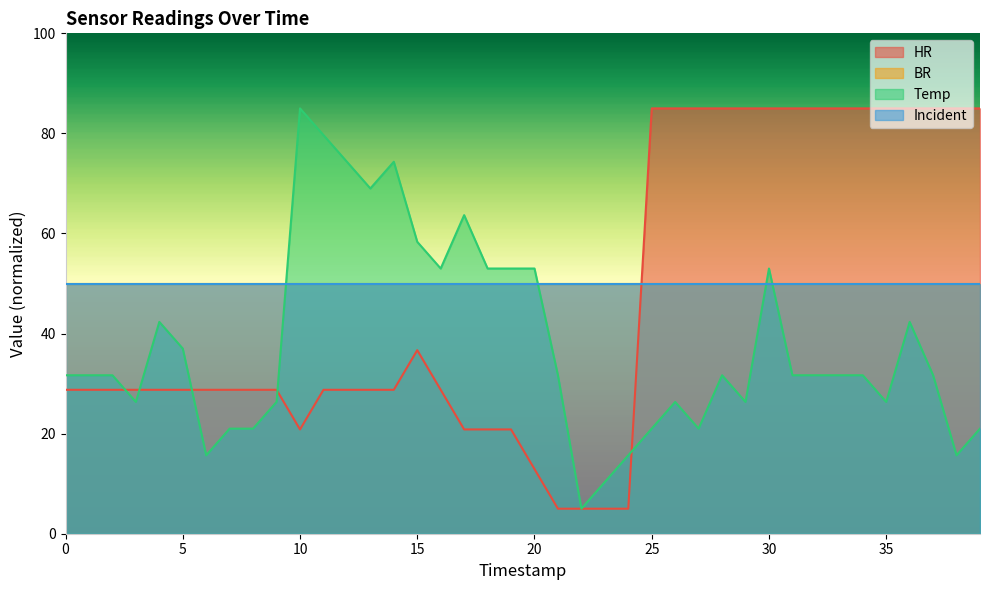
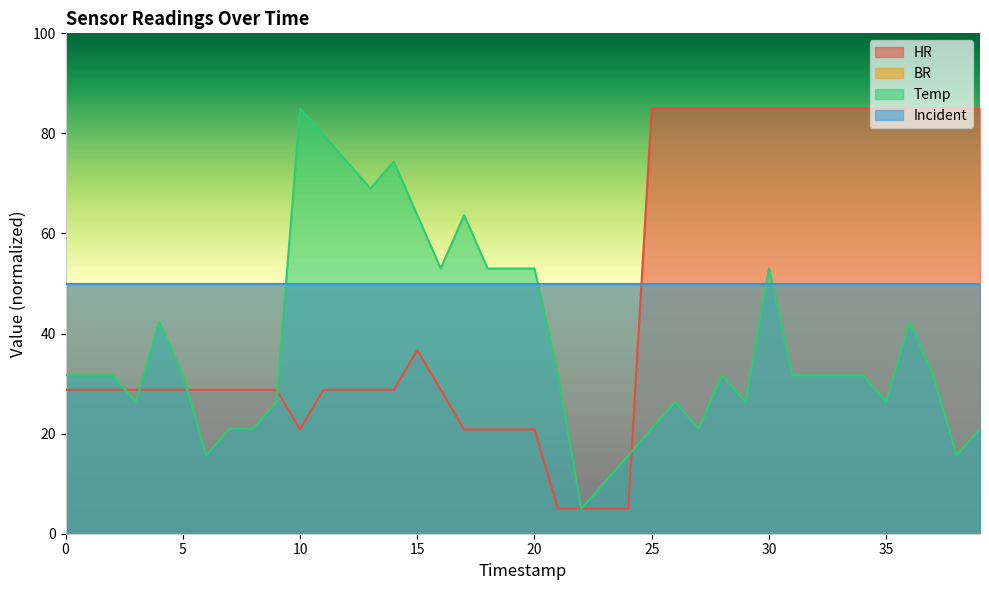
Temp, 5: 37 -> 32
Temp, 15: 58 -> 64
HR, 20: 13 -> 21
